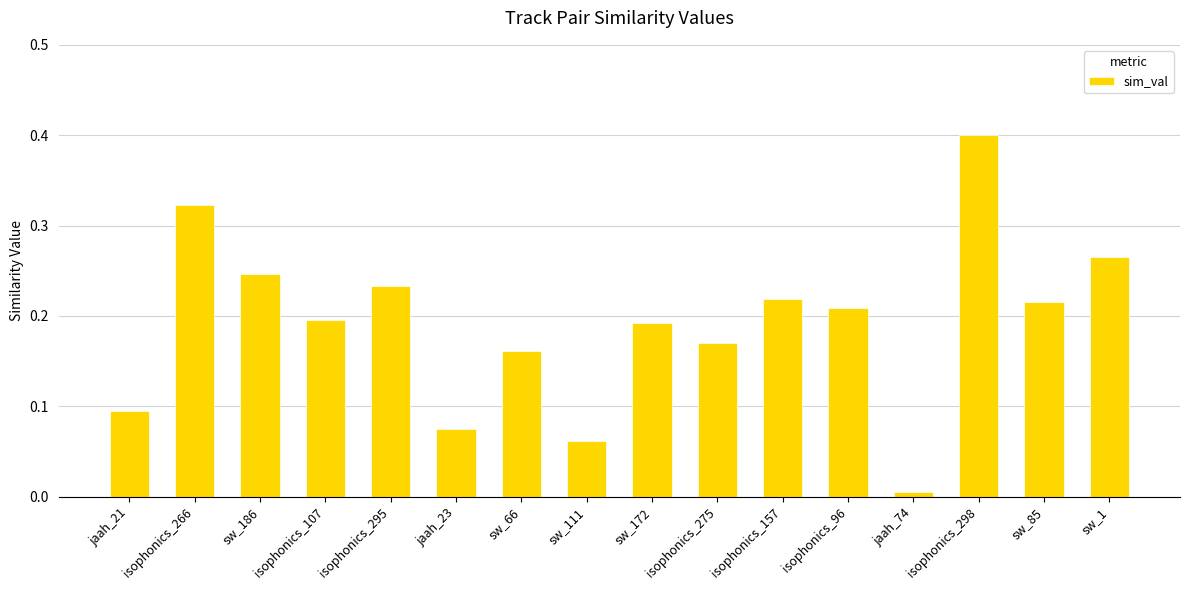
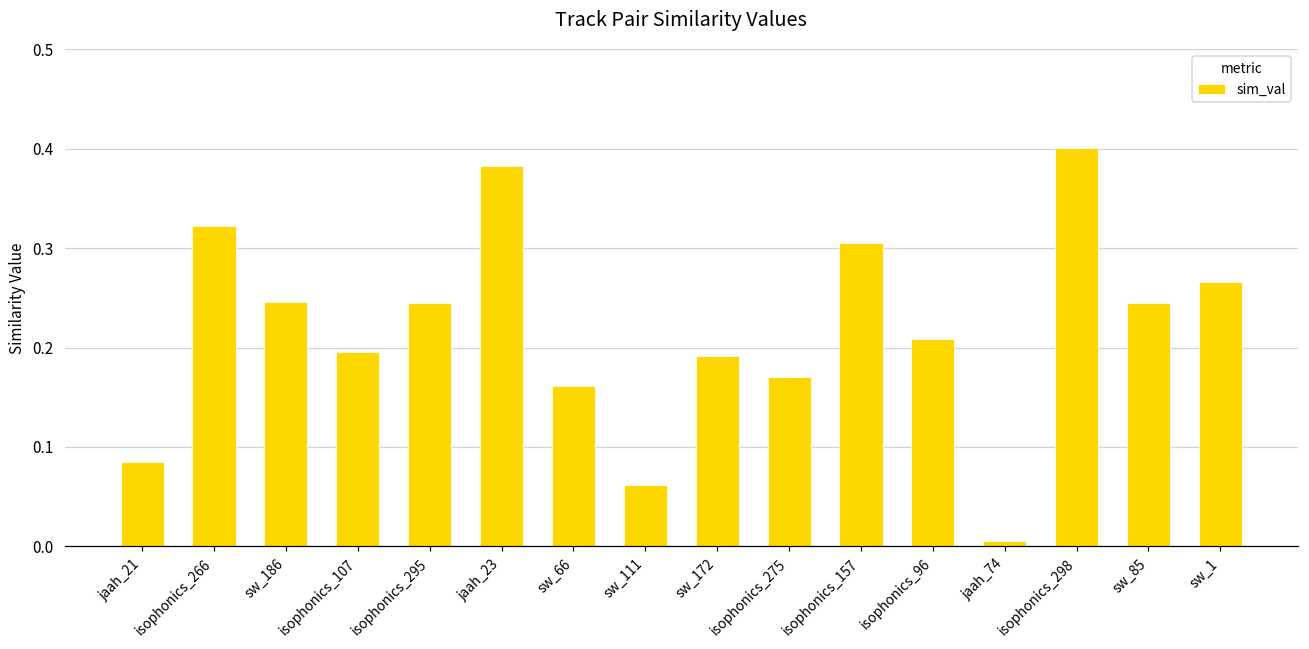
jaah_21: 0.09 -> 0.08
isophonics_295: 0.23 -> 0.24
jaah_23: 0.07 -> 0.38
isophonics_157: 0.22 -> 0.31
sw_85: 0.22 -> 0.25
